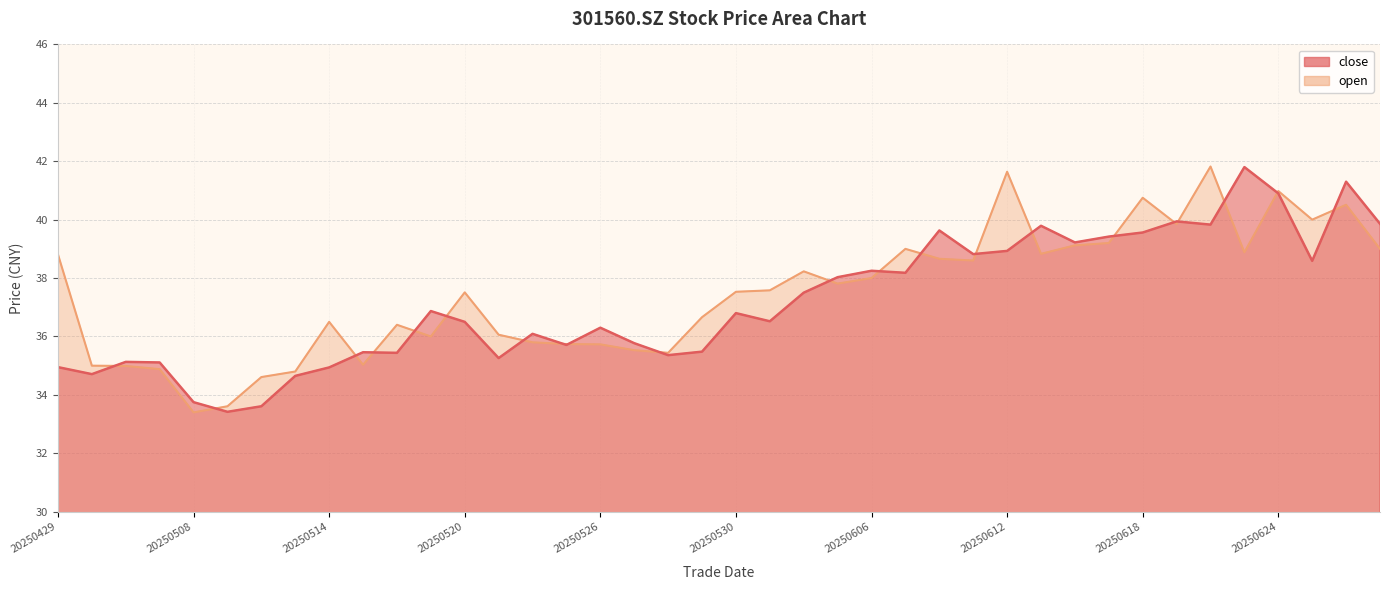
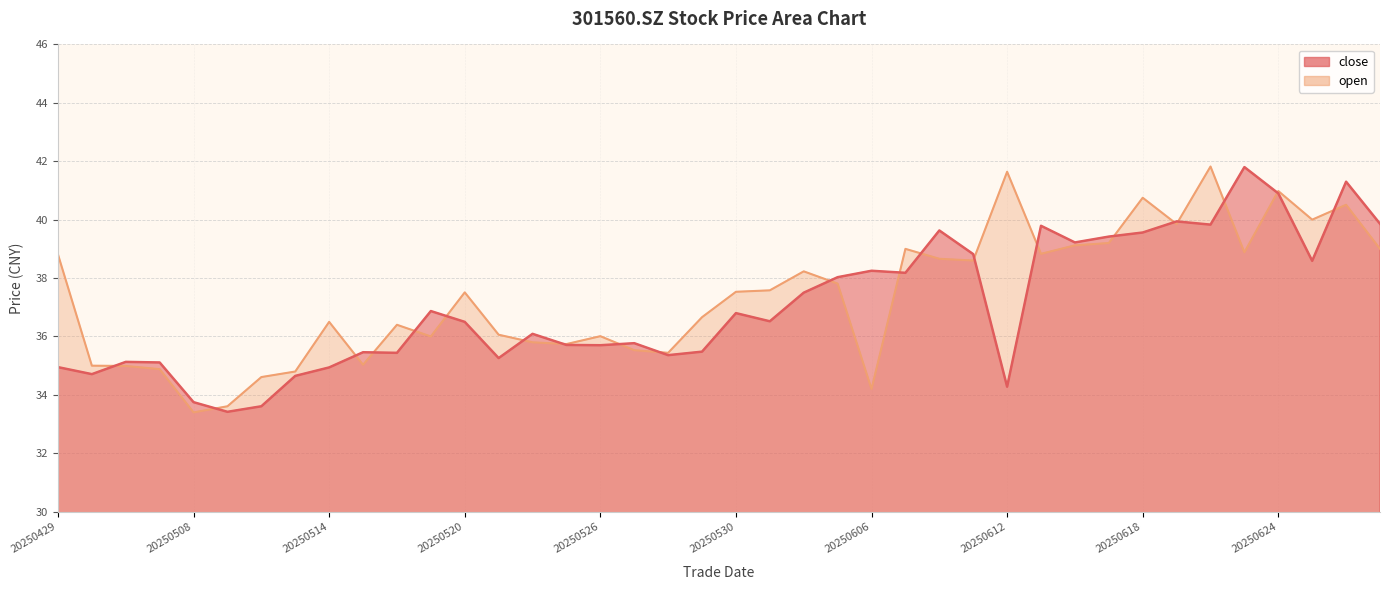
open, 20250526: 35.7 -> 36.0
close, 20250526: 36.3 -> 35.7
open, 20250606: 38.0 -> 34.2
close, 20250612: 38.9 -> 34.3
